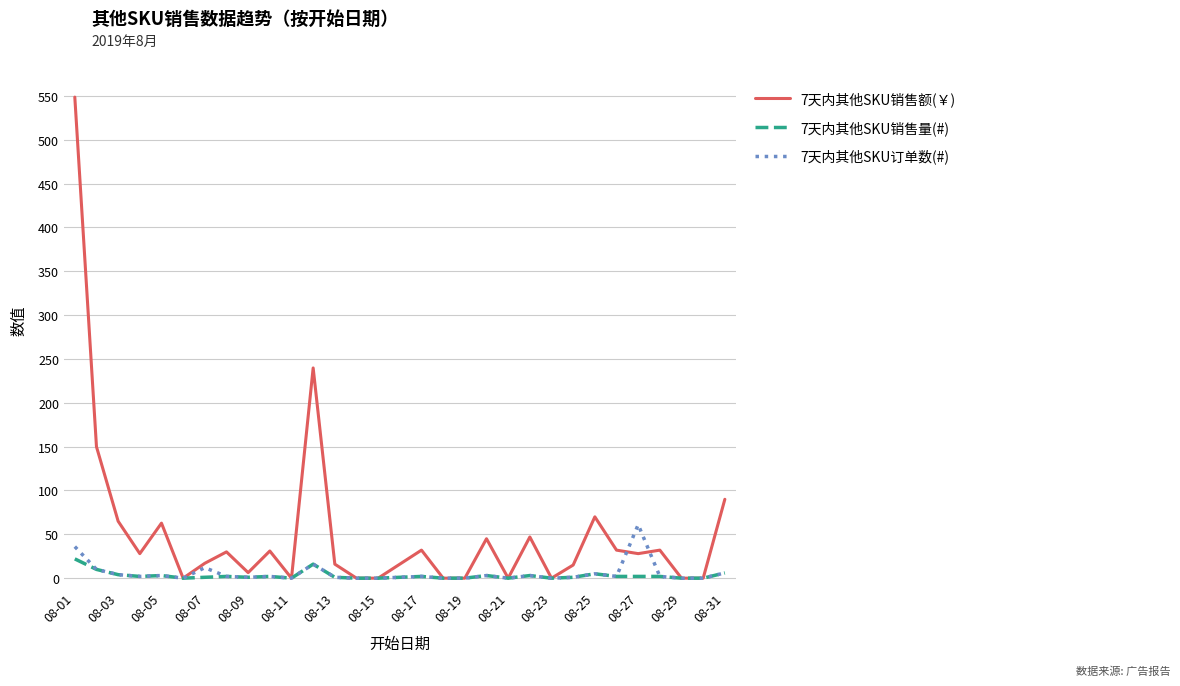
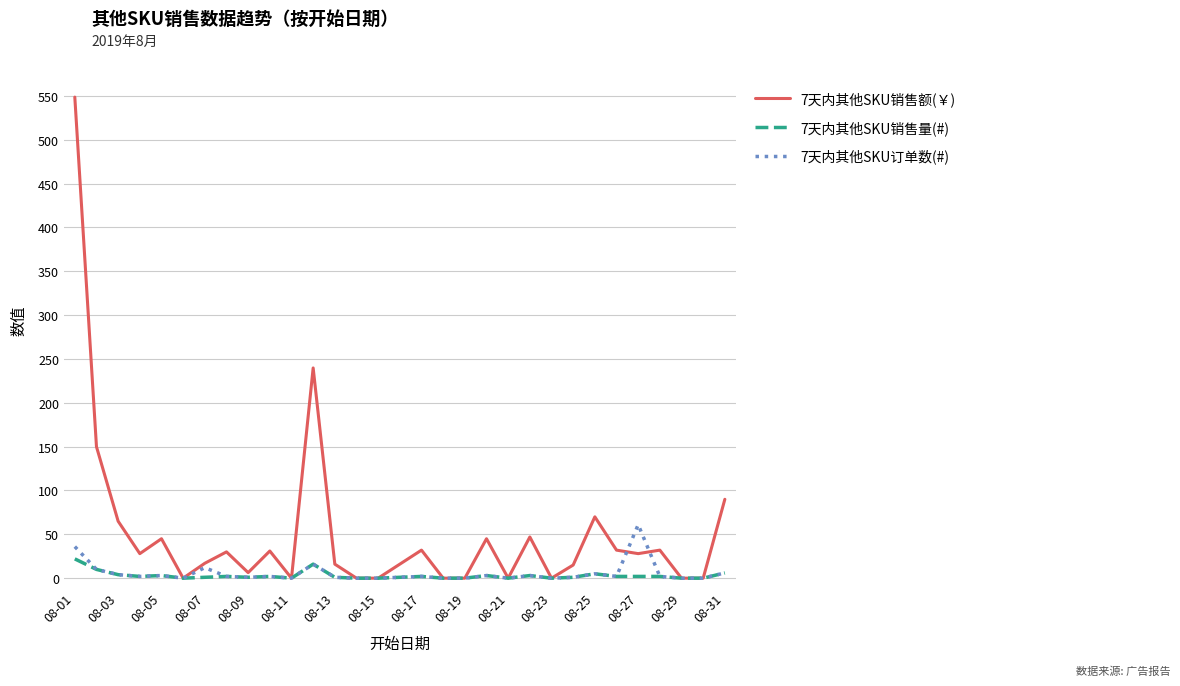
7天内其他SKU销售额(￥), 08-05: 60 -> 40
